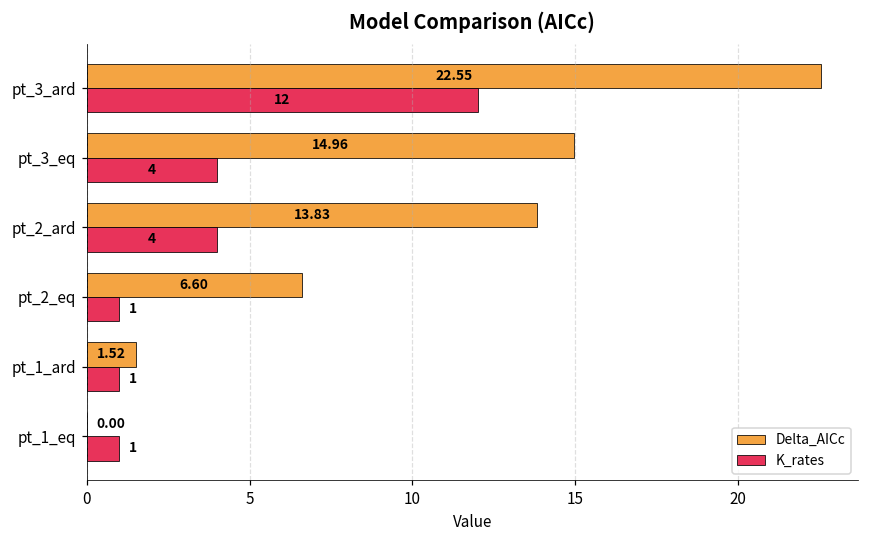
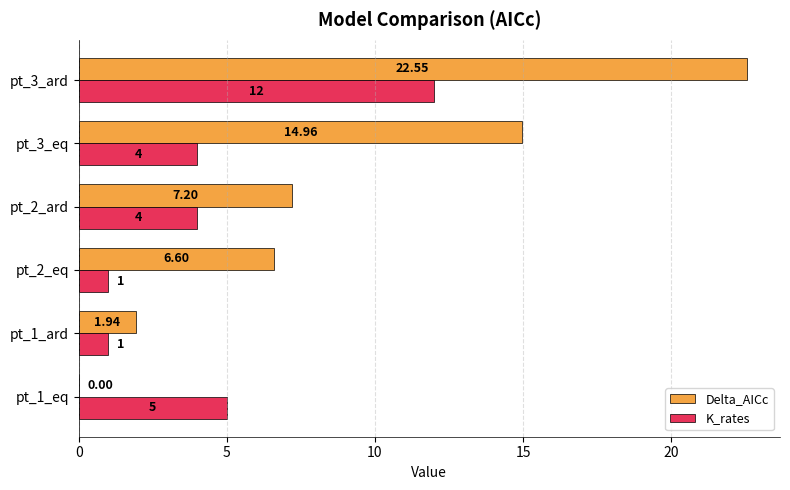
Delta_AICc, pt_2_ard: 13.83 -> 7.20
Delta_AICc, pt_1_ard: 1.52 -> 1.94
K_rates, pt_1_eq: 1 -> 5
